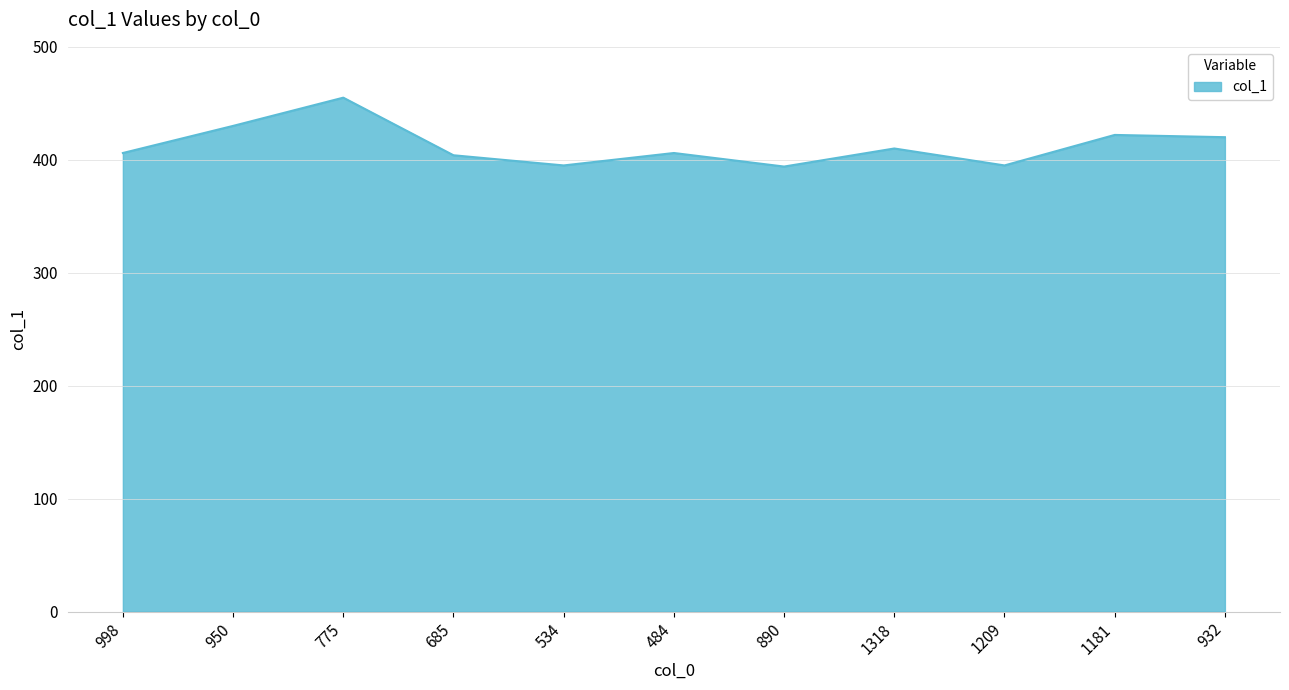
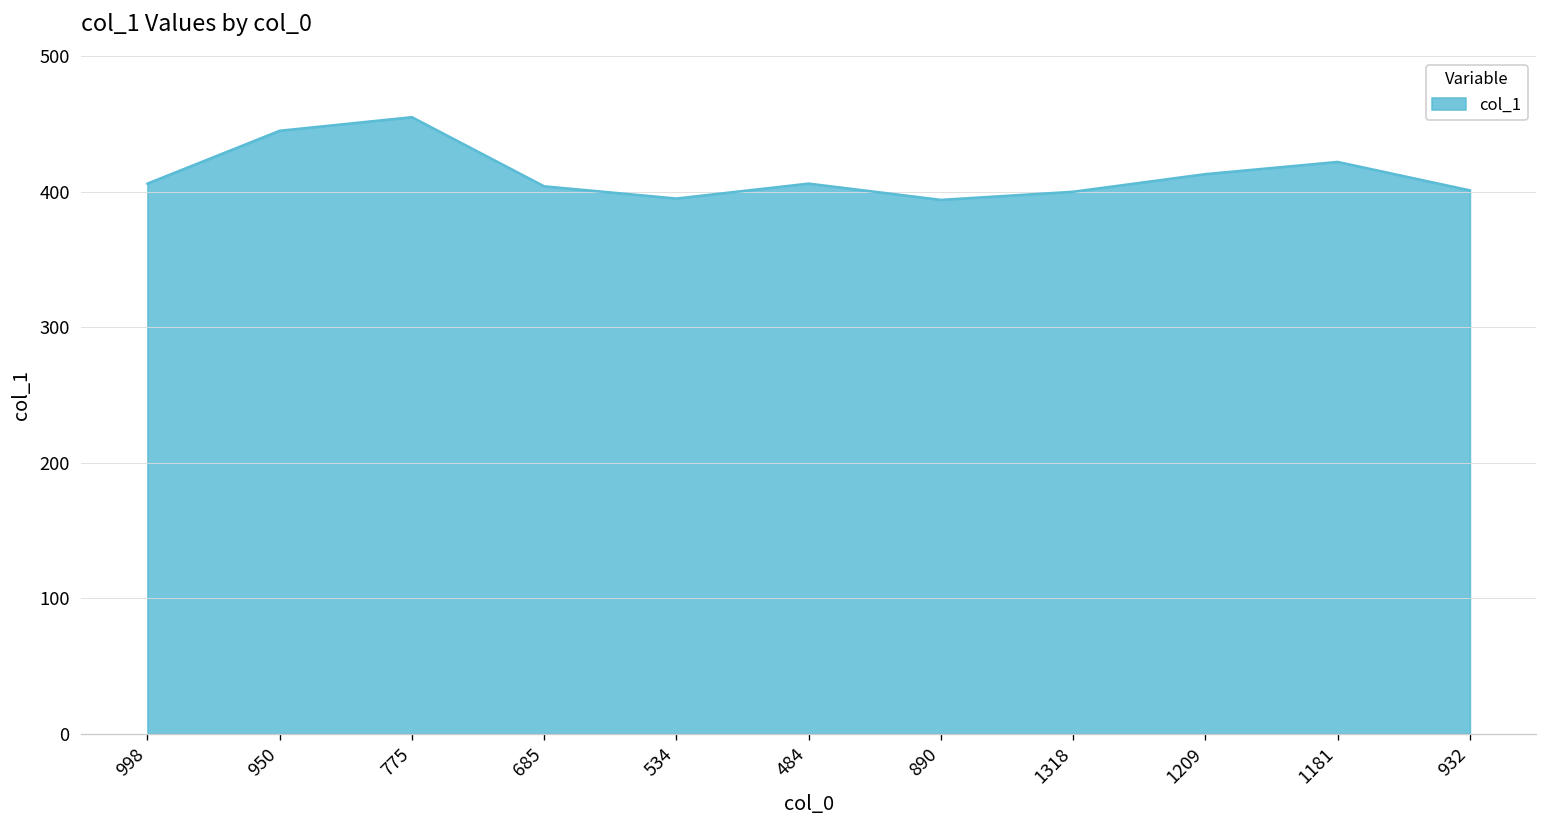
950: 430 -> 445
1318: 410 -> 400
1209: 395 -> 413
932: 420 -> 401
